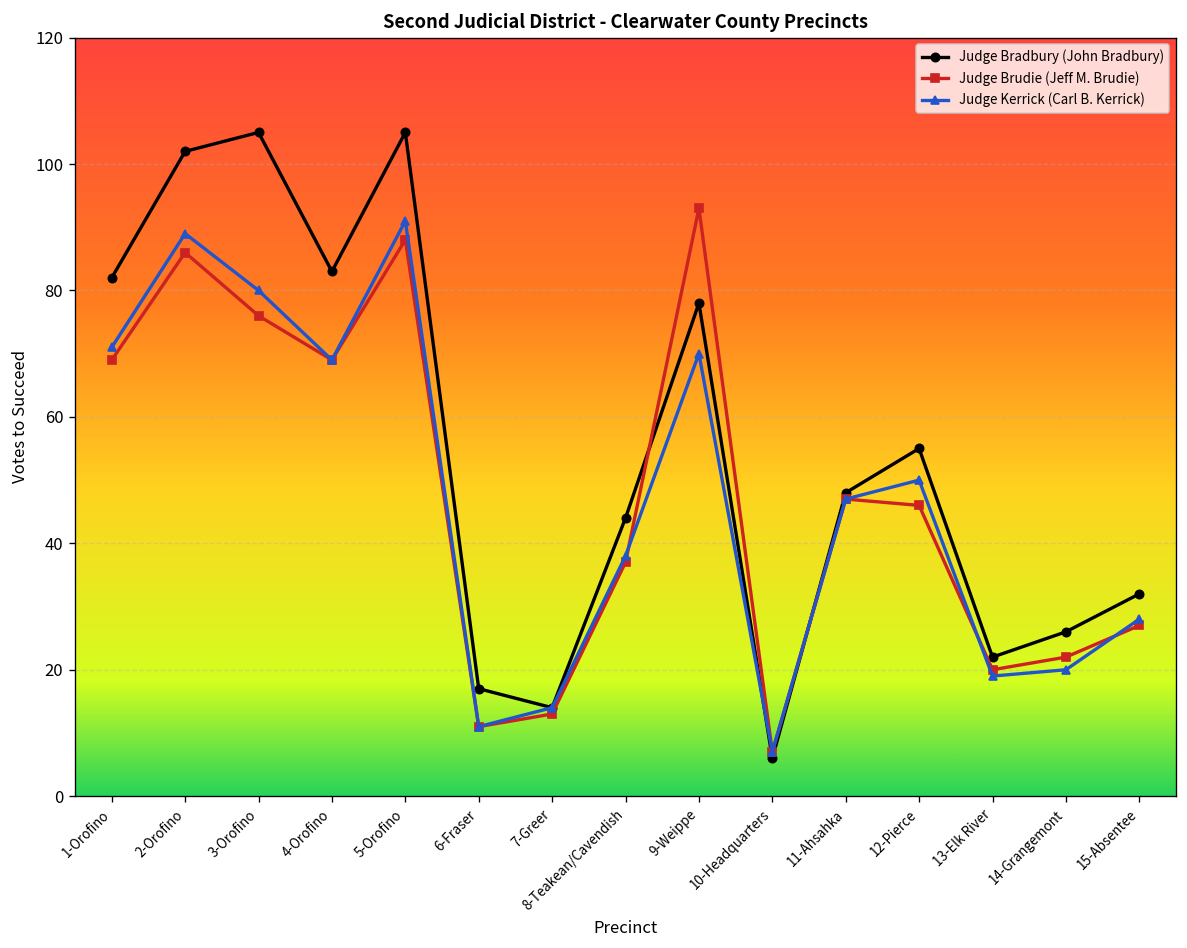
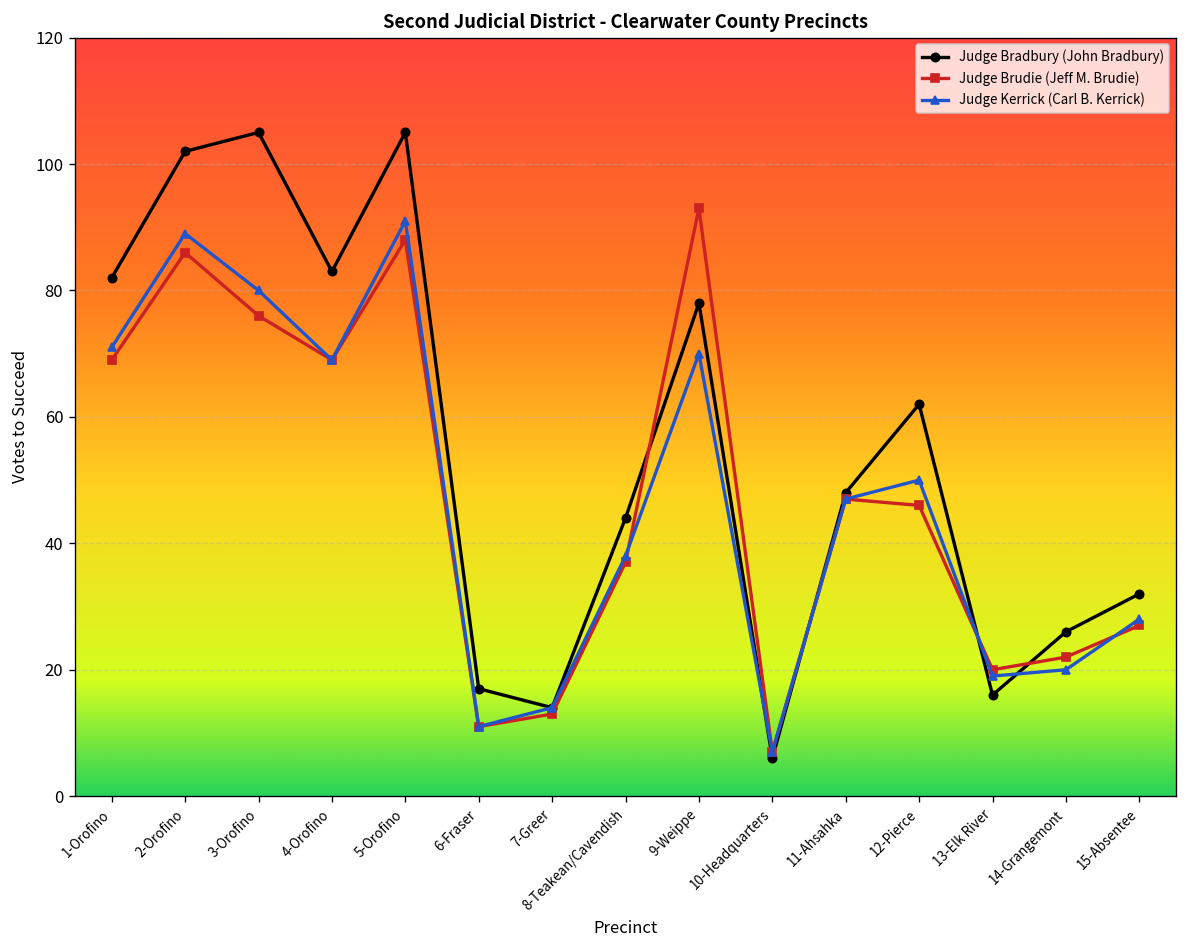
Judge Bradbury (John Bradbury), 12-Pierce: 55 -> 62
Judge Bradbury (John Bradbury), 13-Elk River: 22 -> 16
